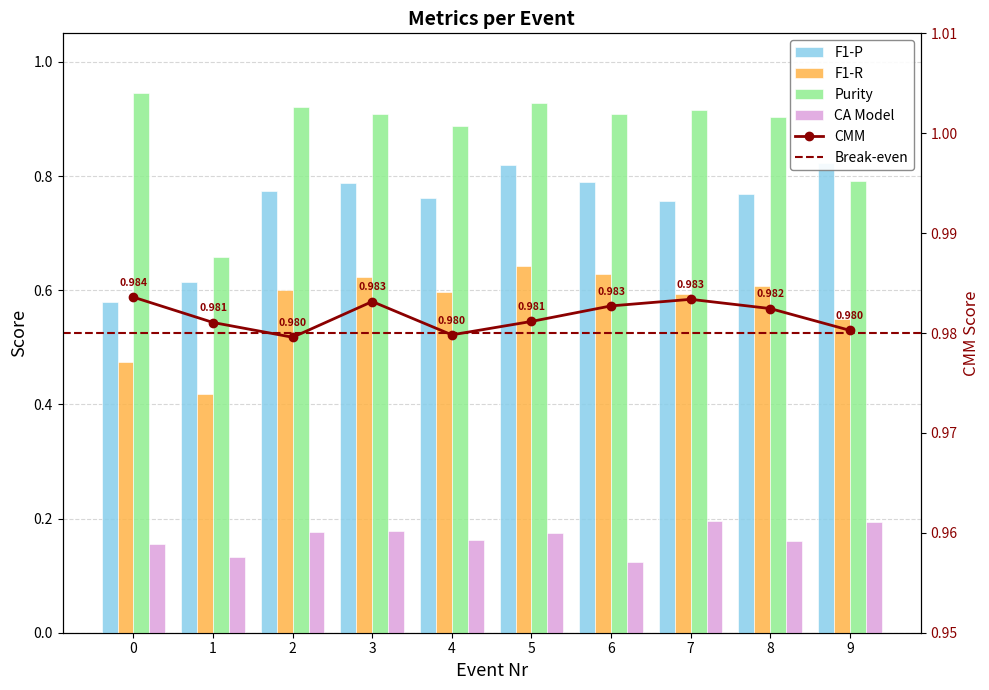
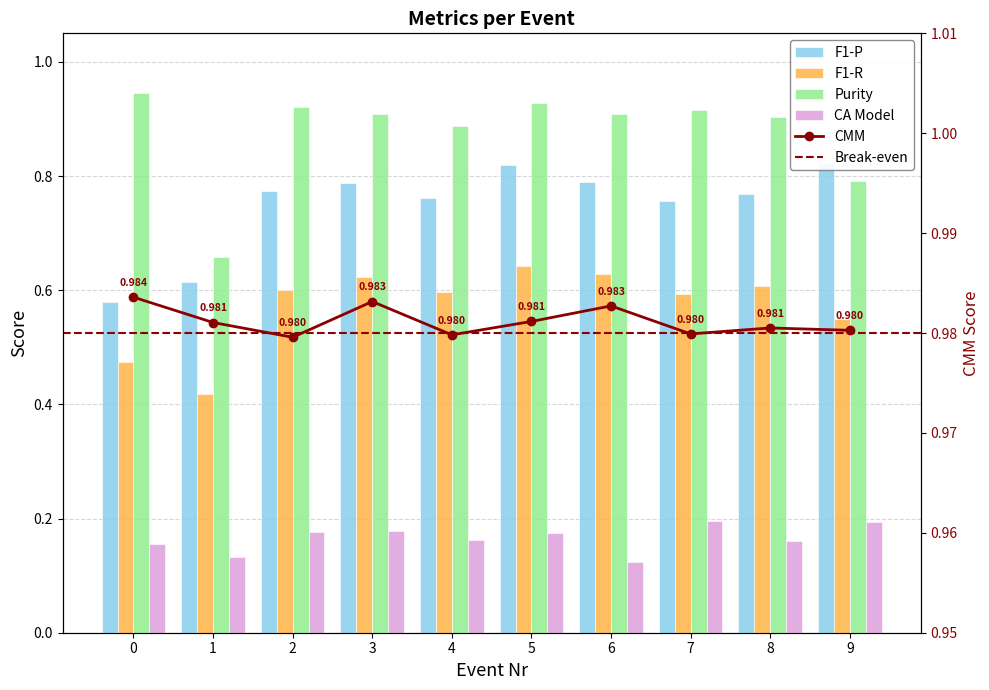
CMM, 7: 0.983 -> 0.980
CMM, 8: 0.982 -> 0.981
